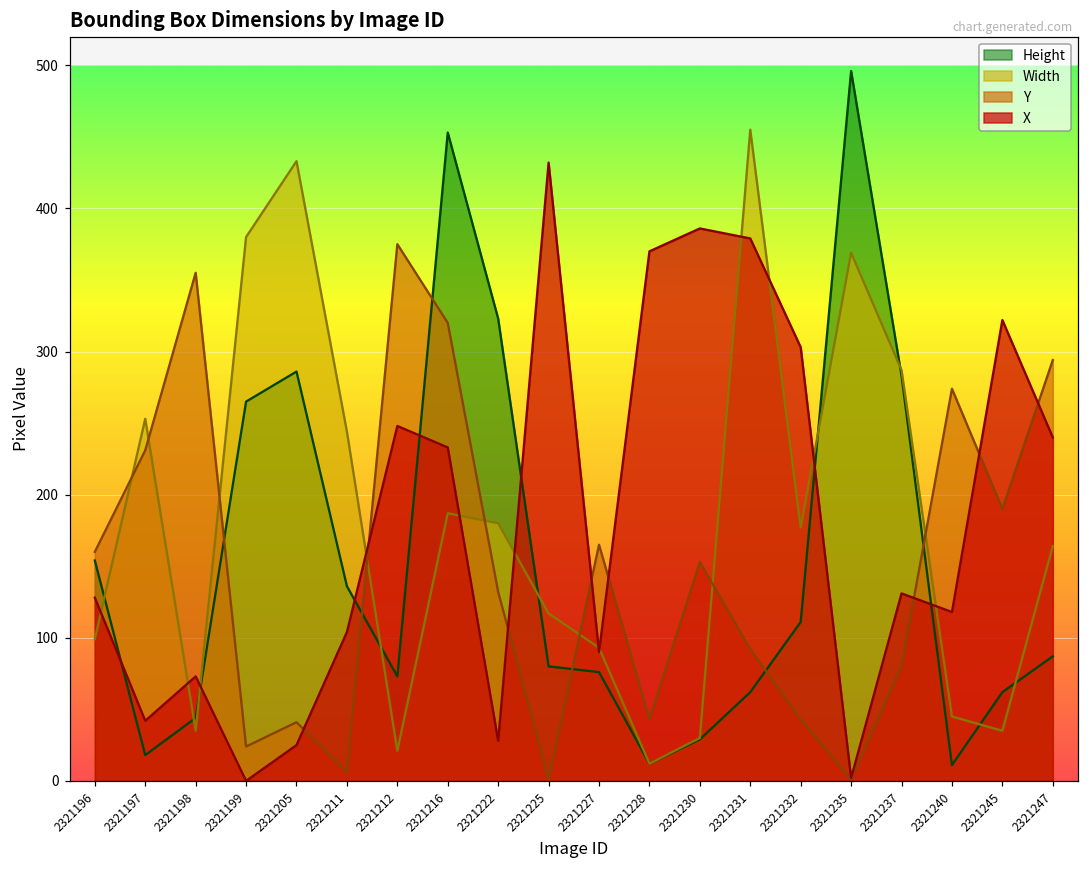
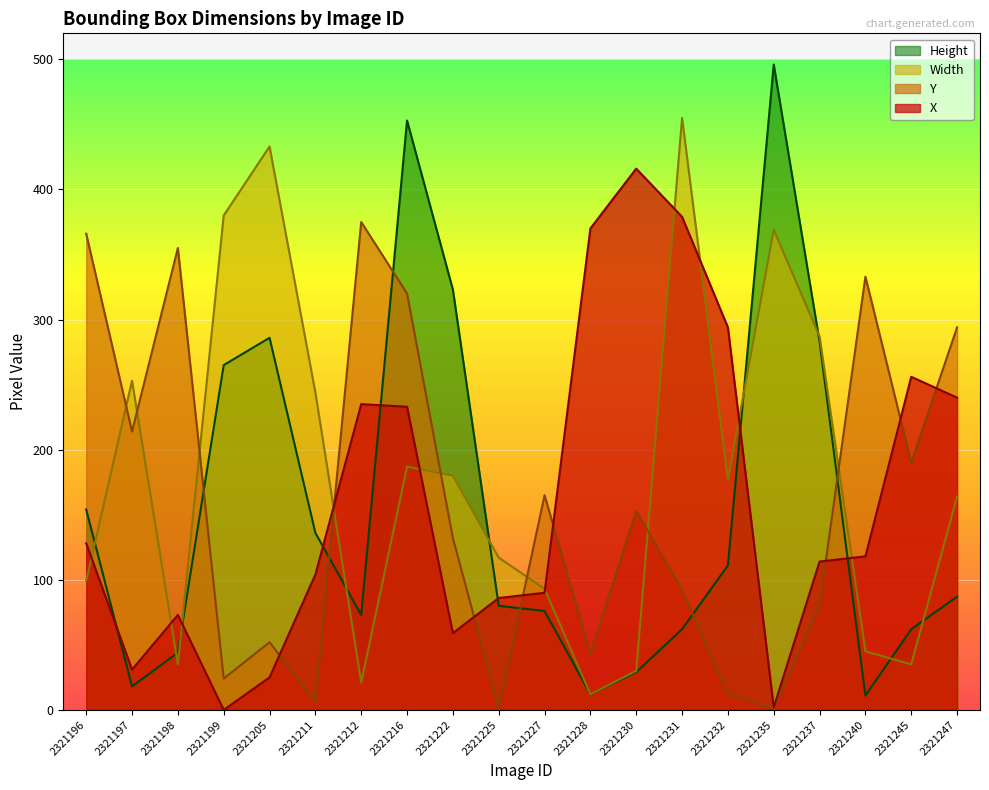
Y, 2321196: 160 -> 366
Y, 2321197: 231 -> 214
X, 2321197: 42 -> 31
Y, 2321205: 41 -> 52
X, 2321212: 248 -> 235
X, 2321222: 28 -> 59
X, 2321225: 432 -> 86
X, 2321230: 386 -> 416
Y, 2321232: 43 -> 12
X, 2321232: 303 -> 294
X, 2321237: 131 -> 114
Y, 2321240: 274 -> 333
X, 2321245: 322 -> 256
